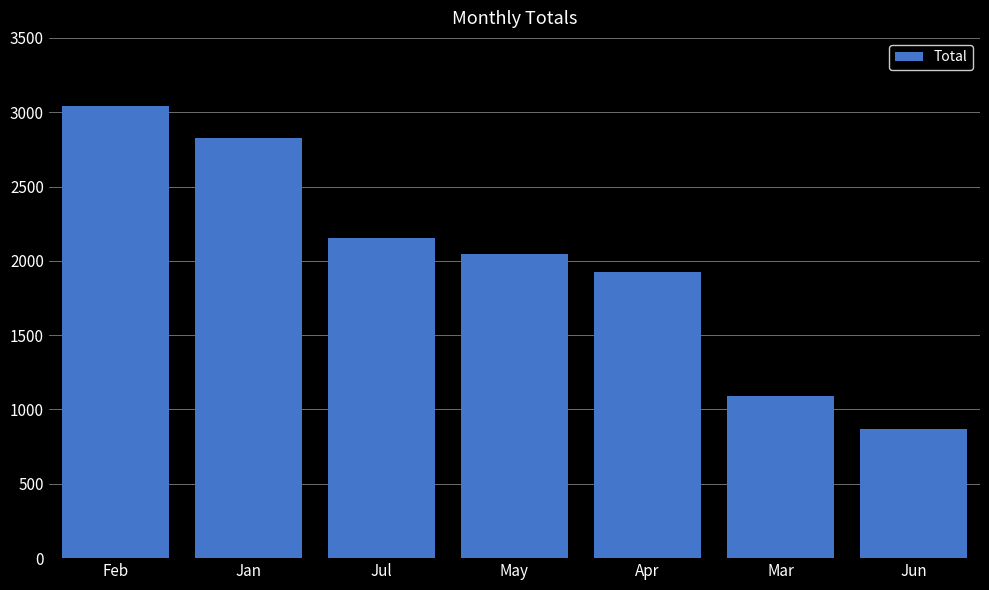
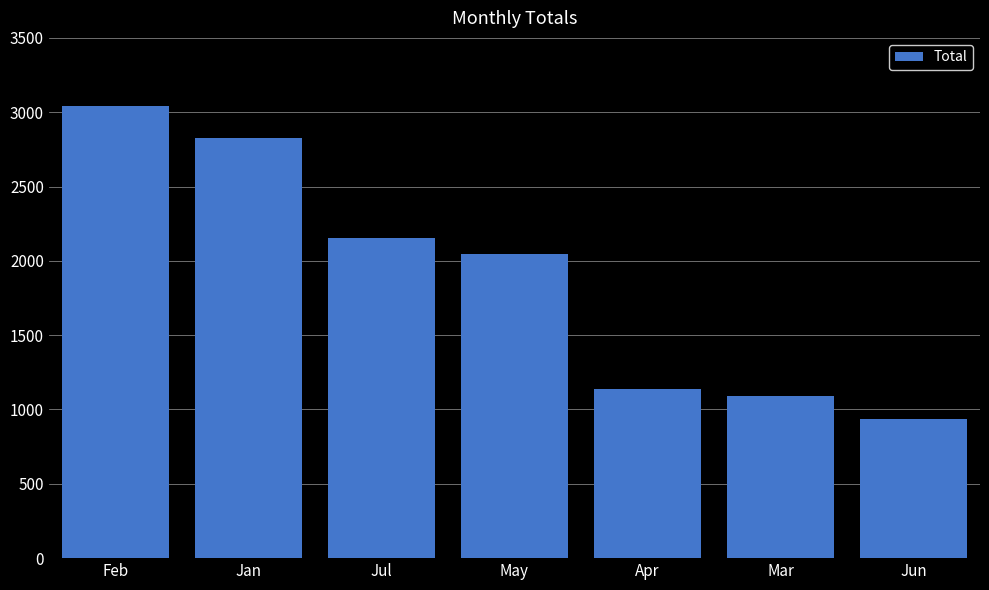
Apr: 1930 -> 1140
Jun: 870 -> 930
